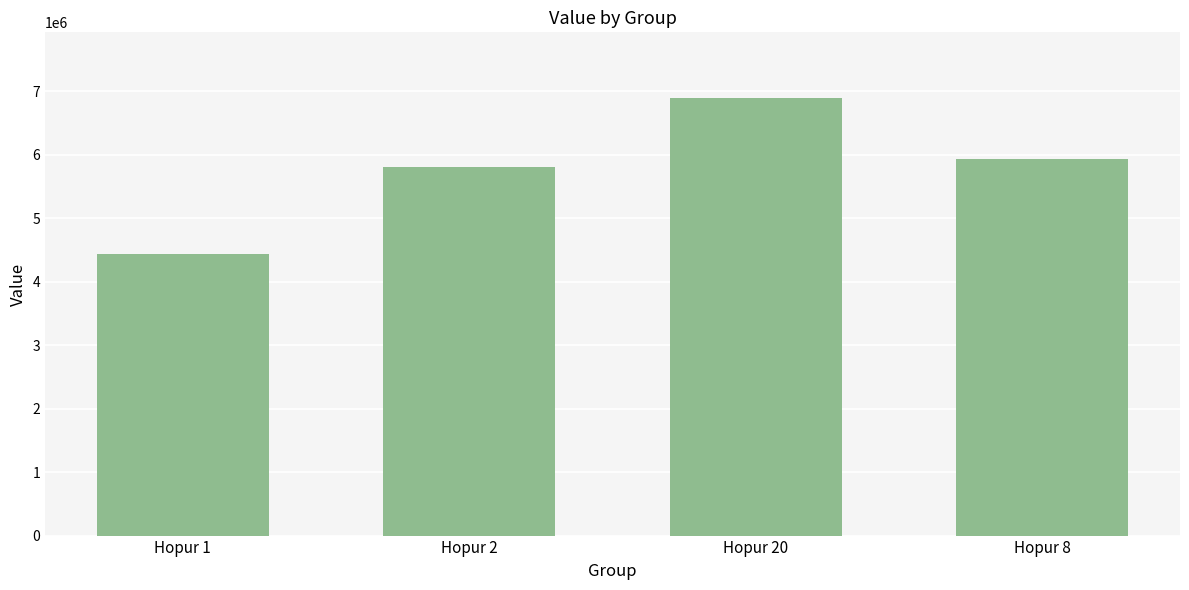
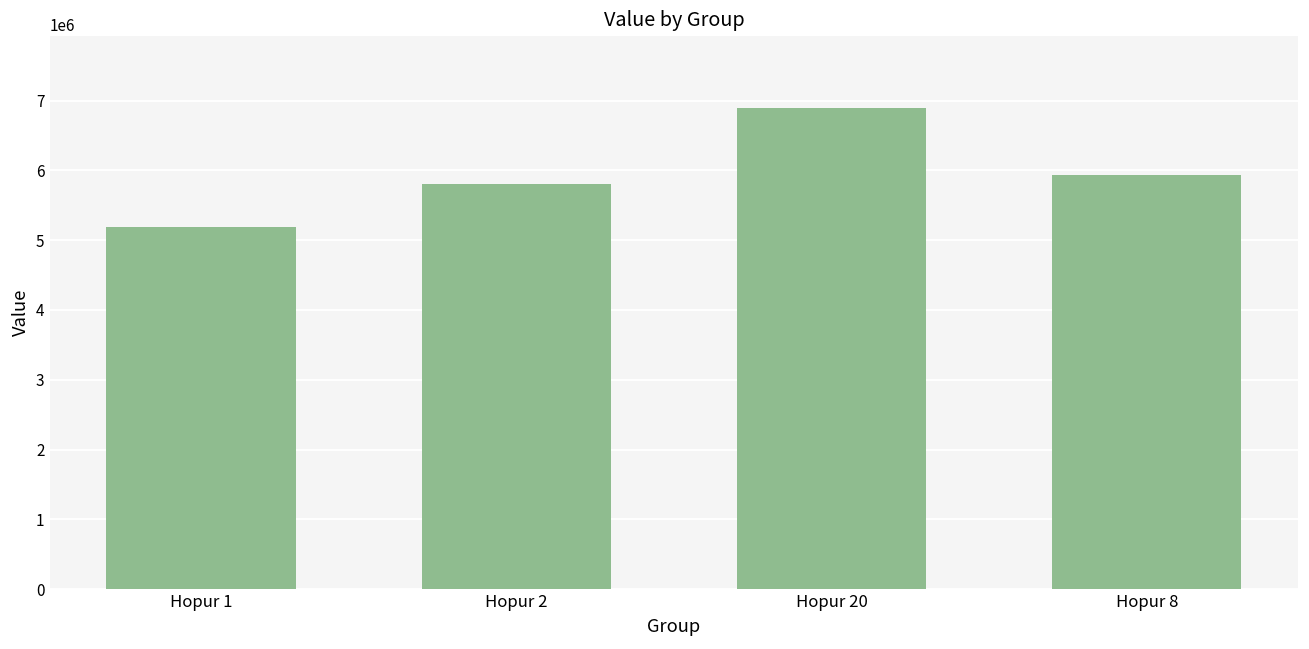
Hopur 1: 4400000 -> 5200000
